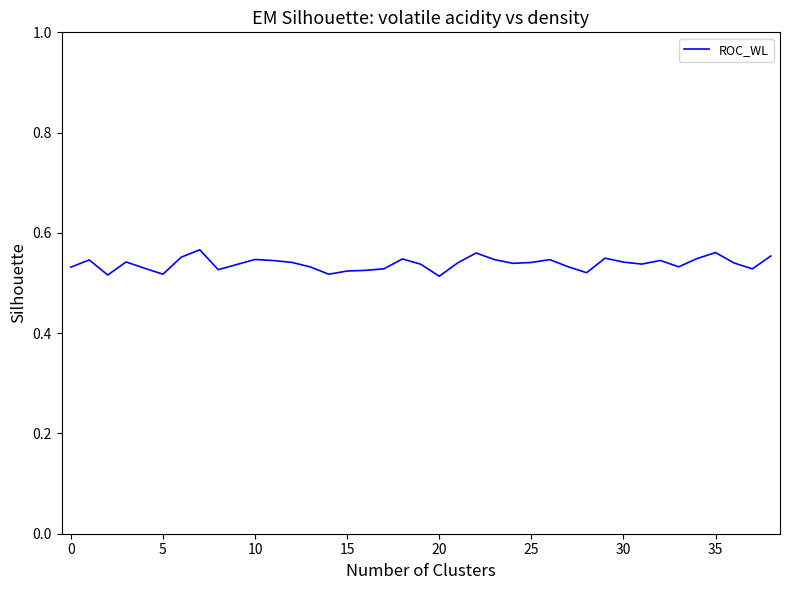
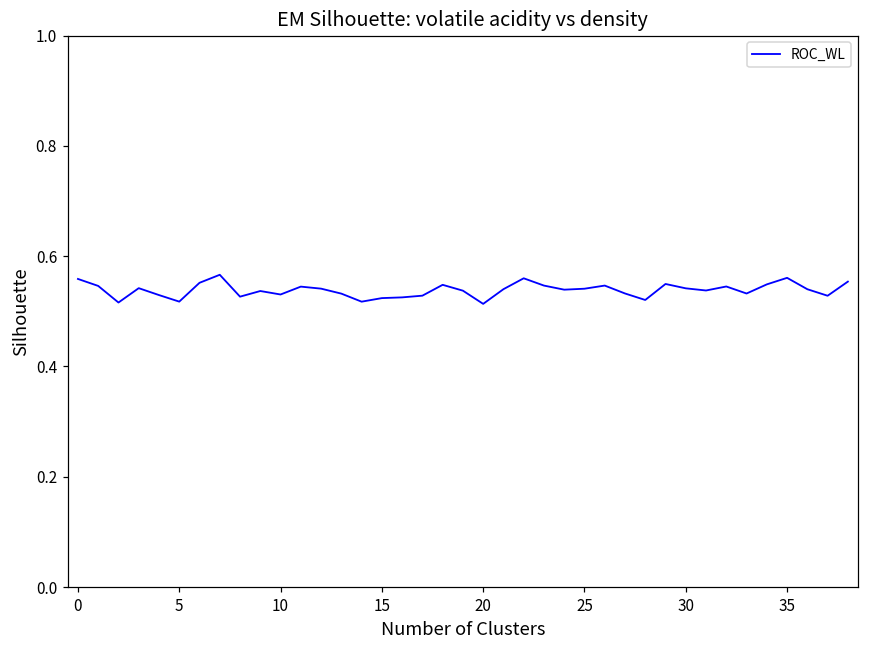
0: 0.53 -> 0.56
10: 0.55 -> 0.53
